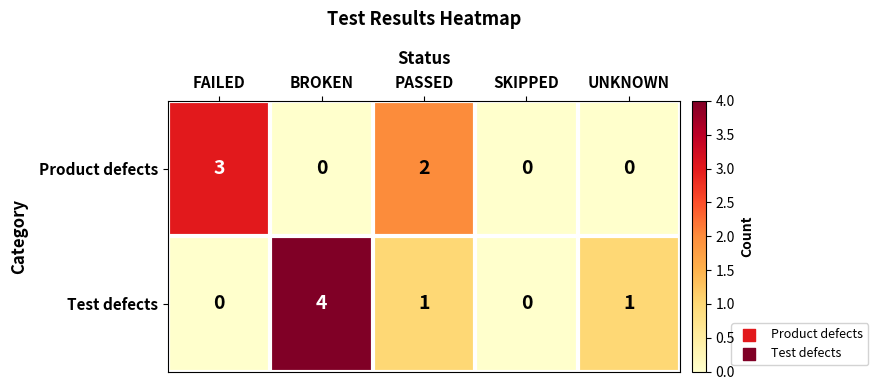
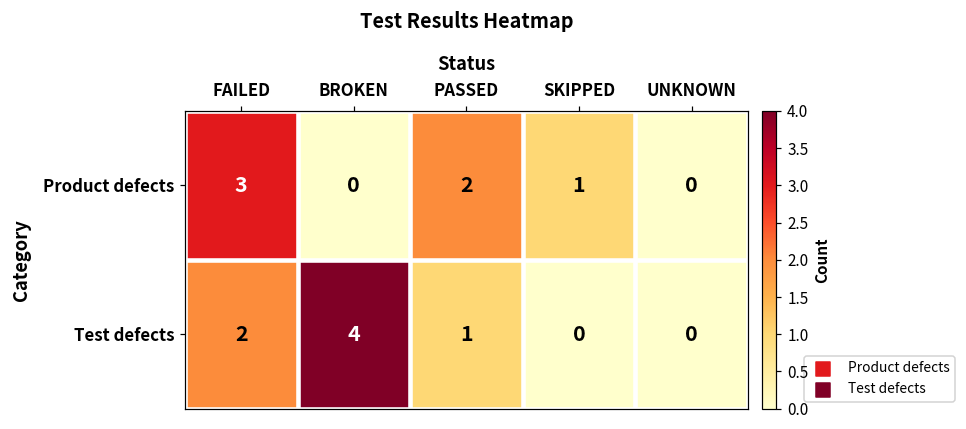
Product defects, SKIPPED: 0 -> 1
Test defects, FAILED: 0 -> 2
Test defects, UNKNOWN: 1 -> 0
